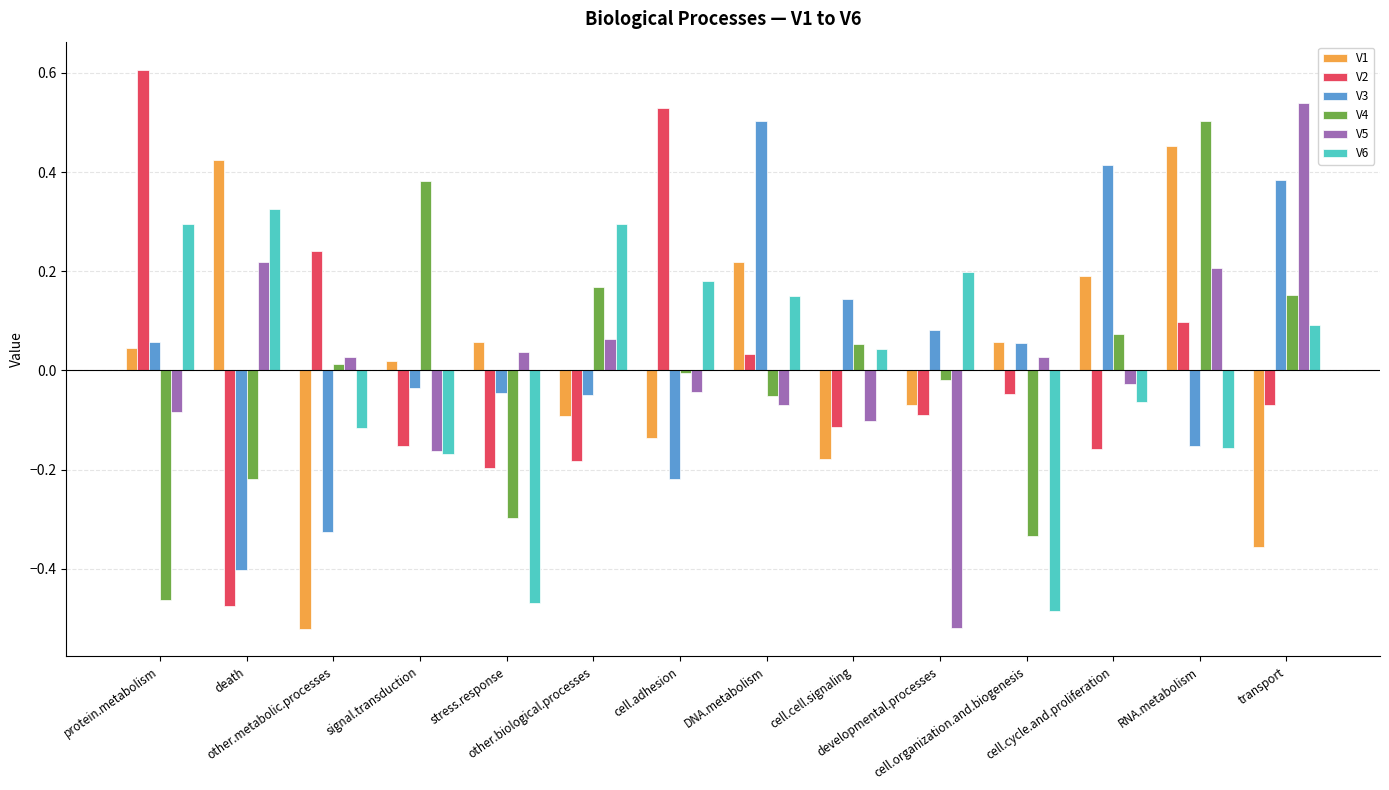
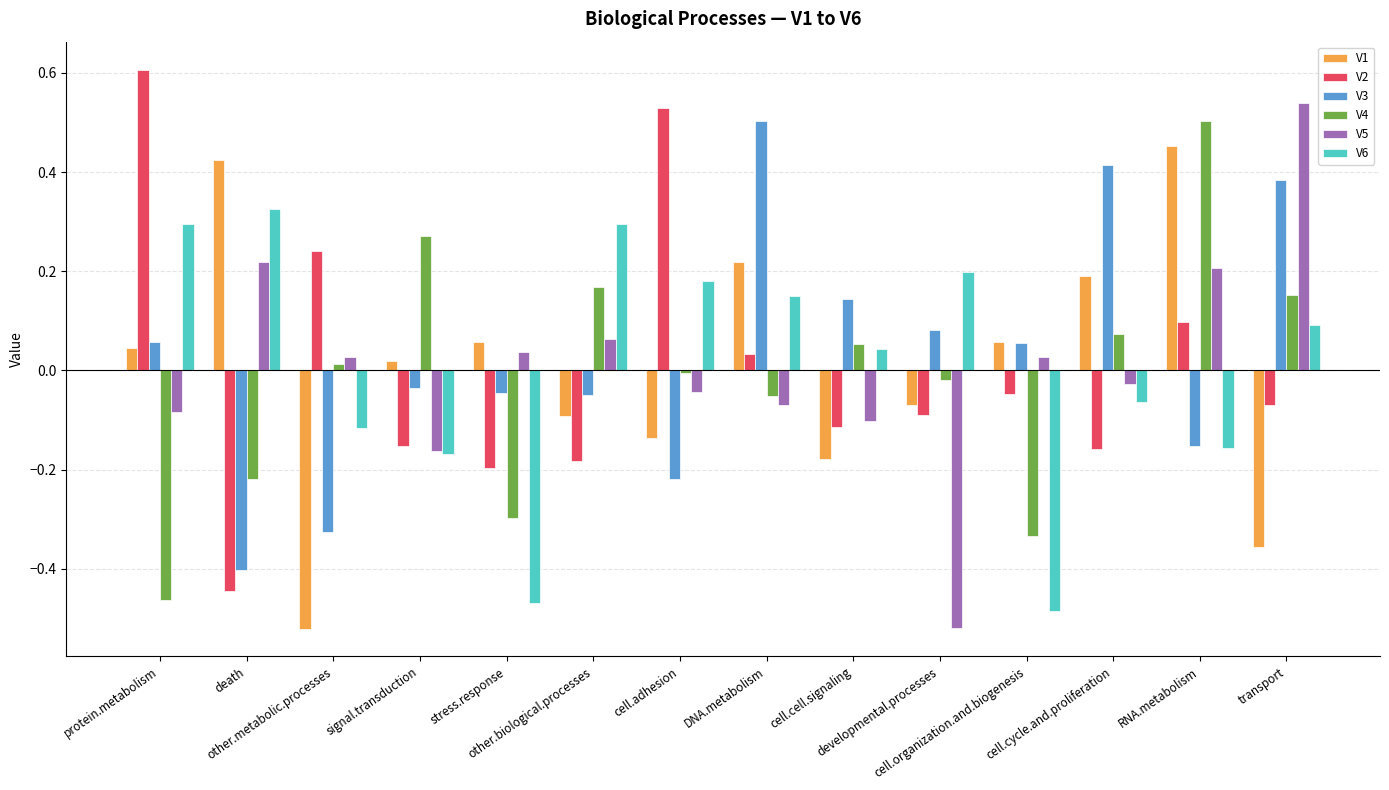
V2, death: -0.48 -> -0.44
V4, signal.transduction: 0.38 -> 0.27
